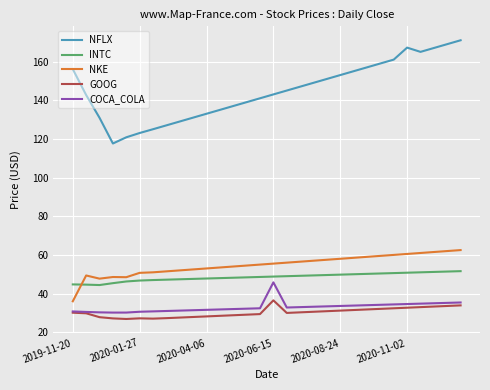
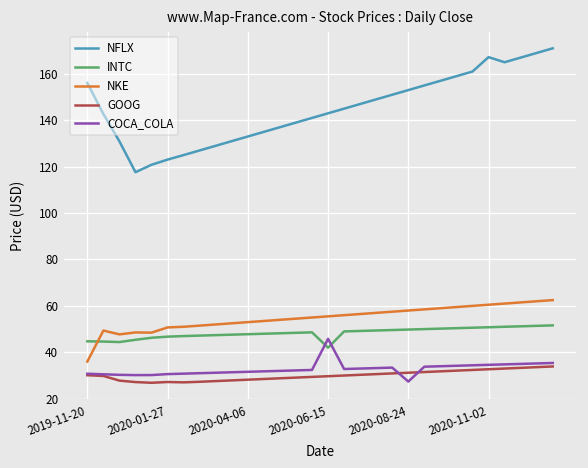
INTC, 2020-06-15: 49 -> 42
GOOG, 2020-06-15: 37 -> 30
COCA_COLA, 2020-08-24: 34 -> 27
